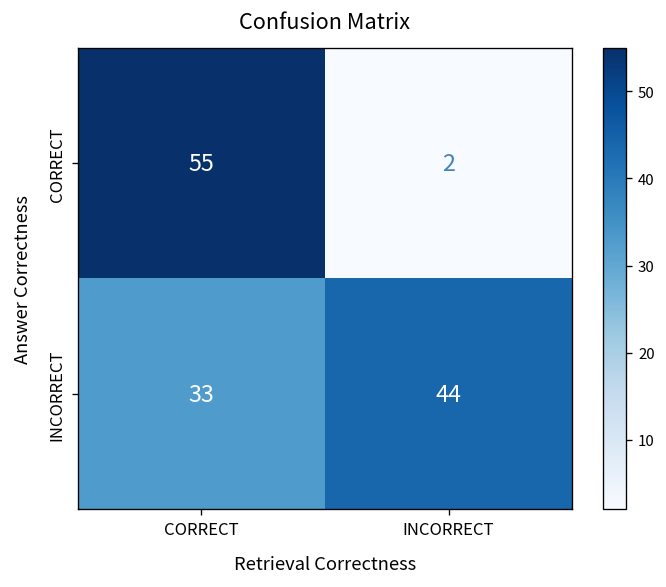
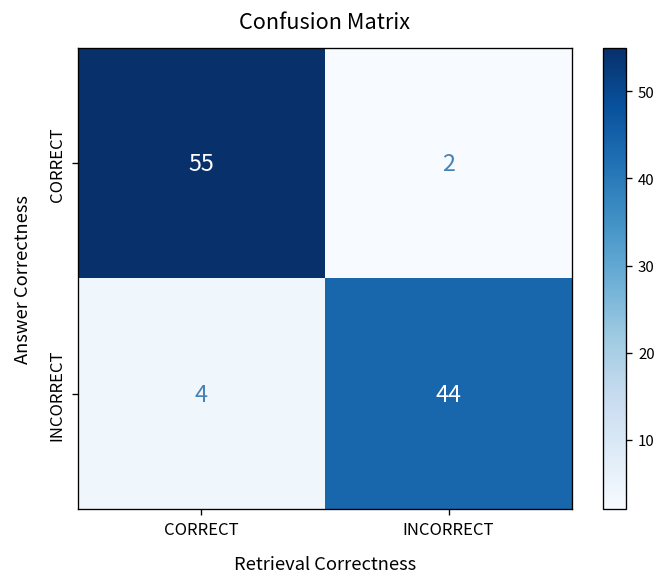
INCORRECT, CORRECT: 33 -> 4
